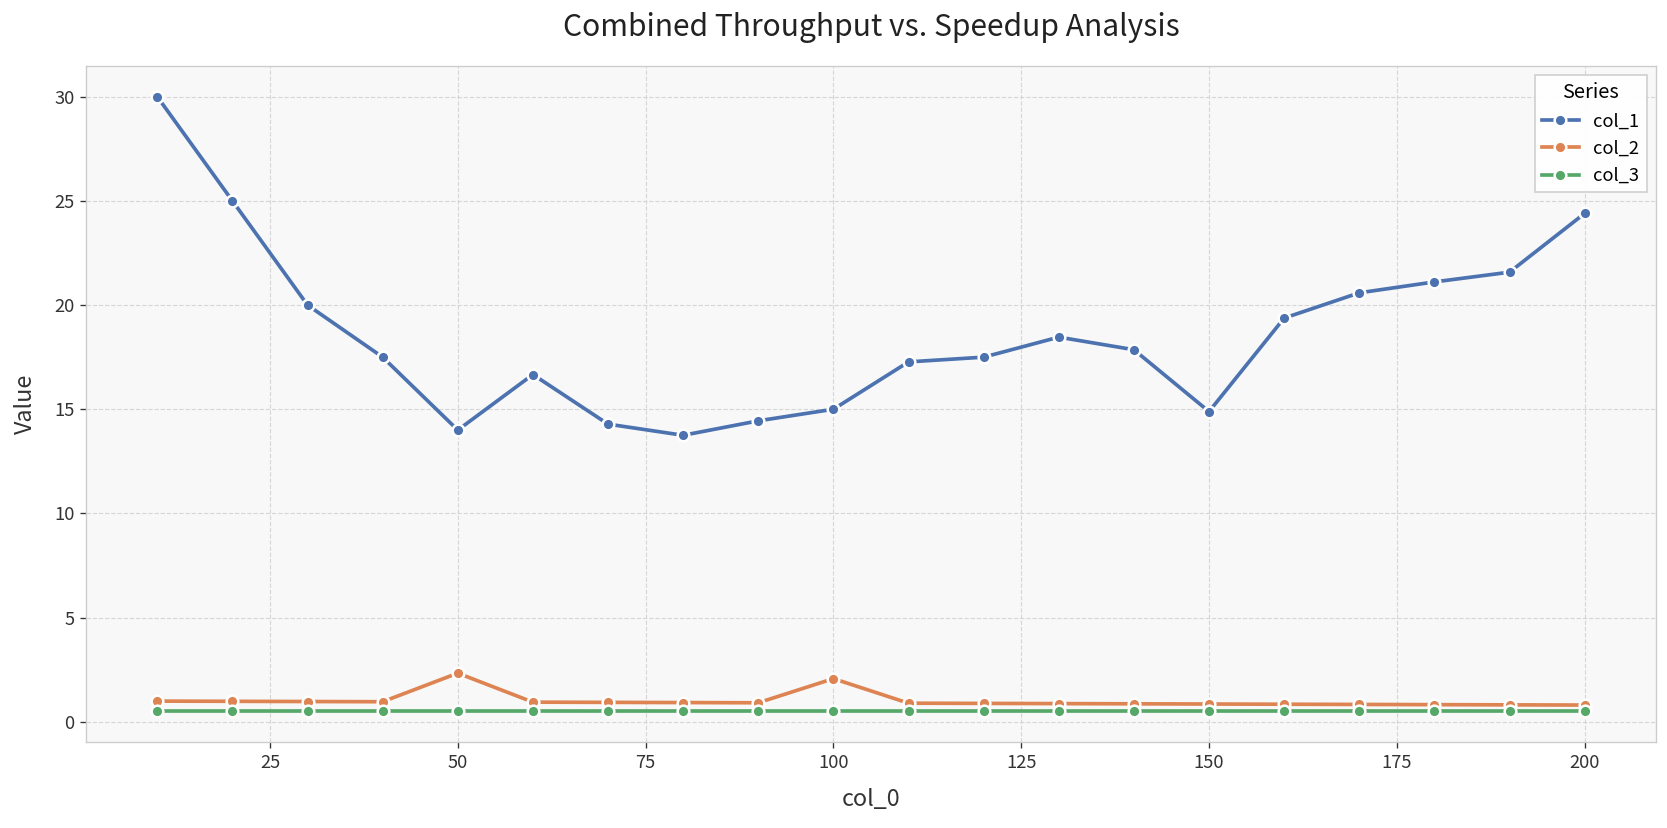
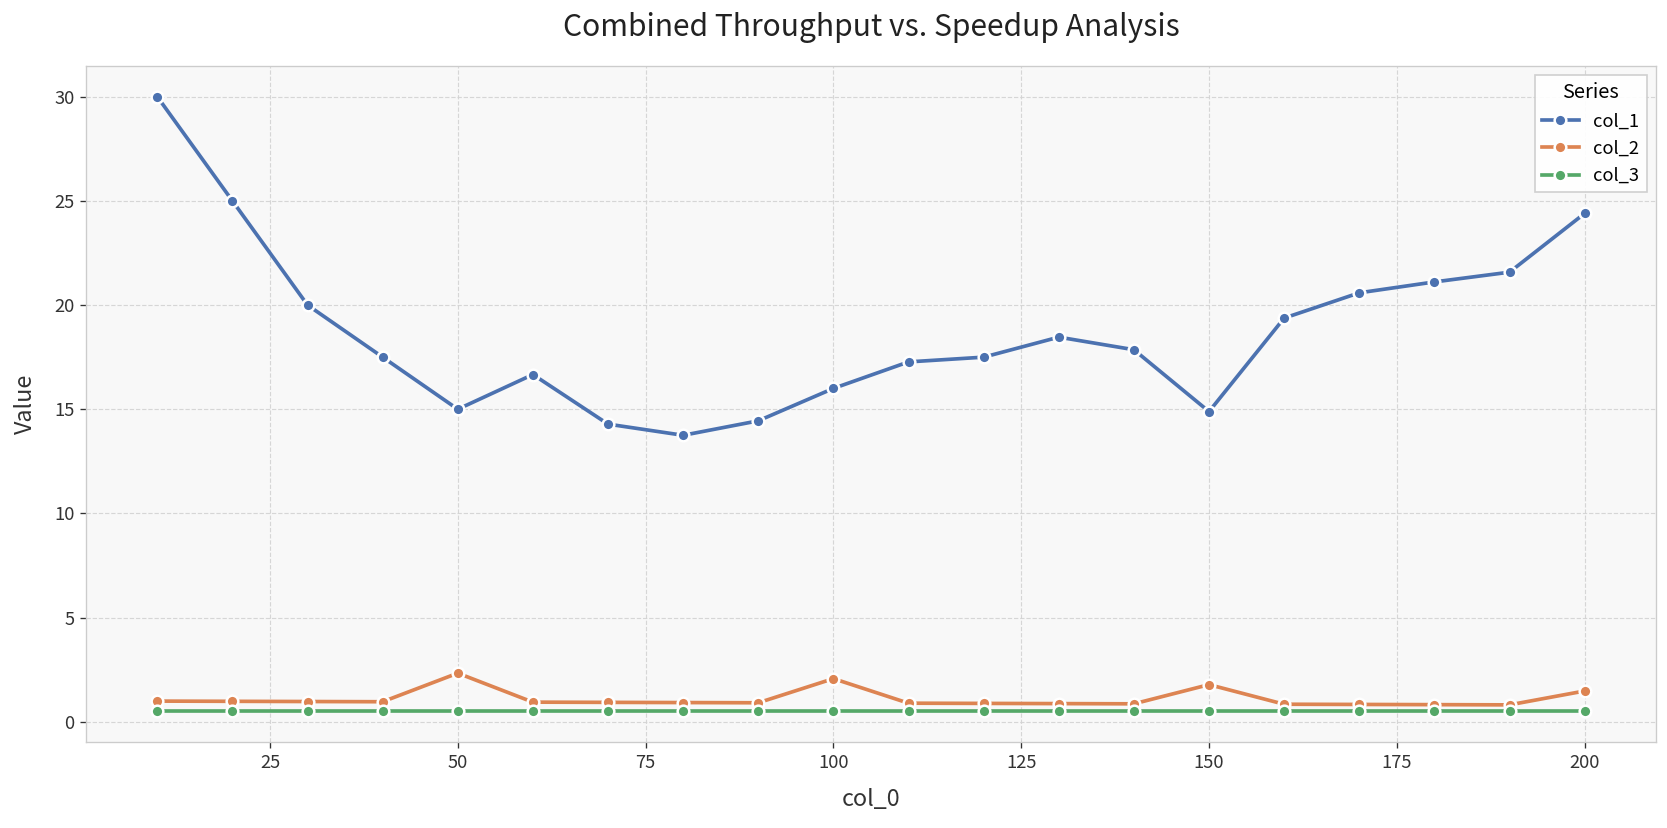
col_1, 50: 14 -> 15
col_1, 100: 15 -> 16
col_2, 150: 0.9 -> 1.8
col_2, 200: 0.8 -> 1.5
